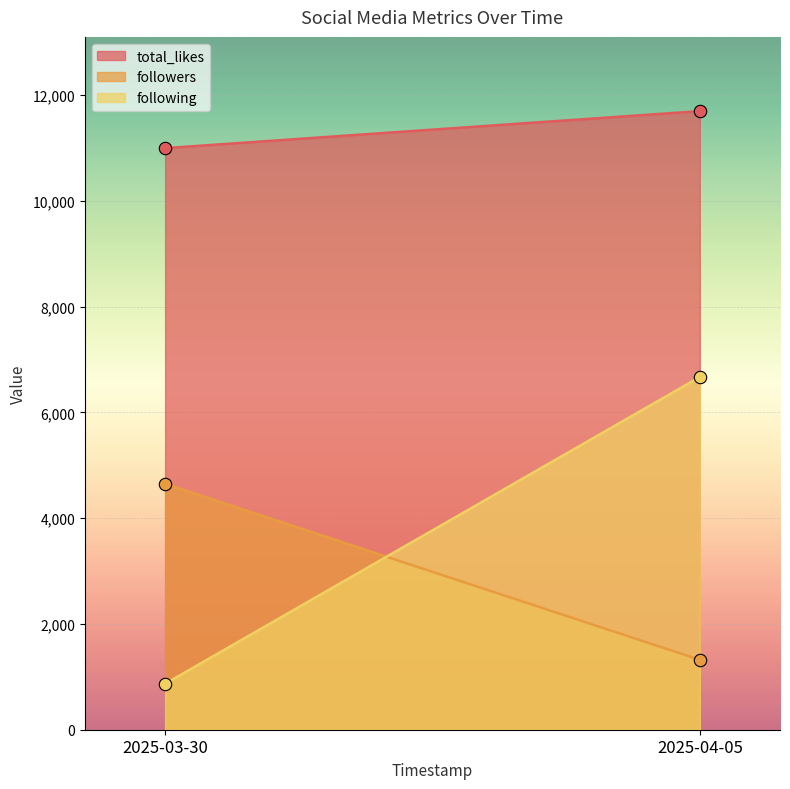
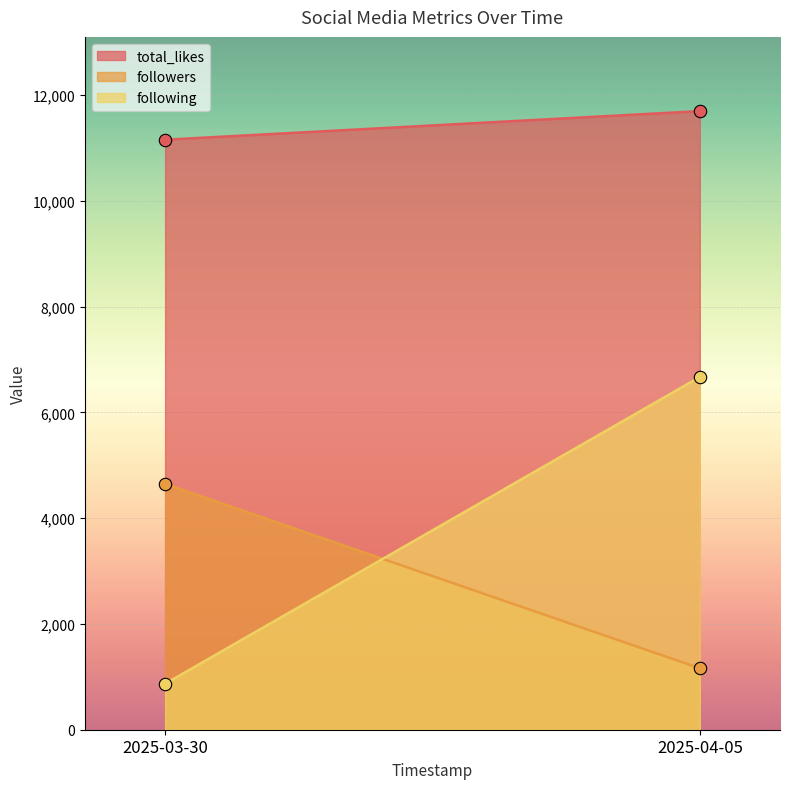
total_likes, 2025-03-30: 11,000 -> 11,200
followers, 2025-04-05: 1,300 -> 1,200
